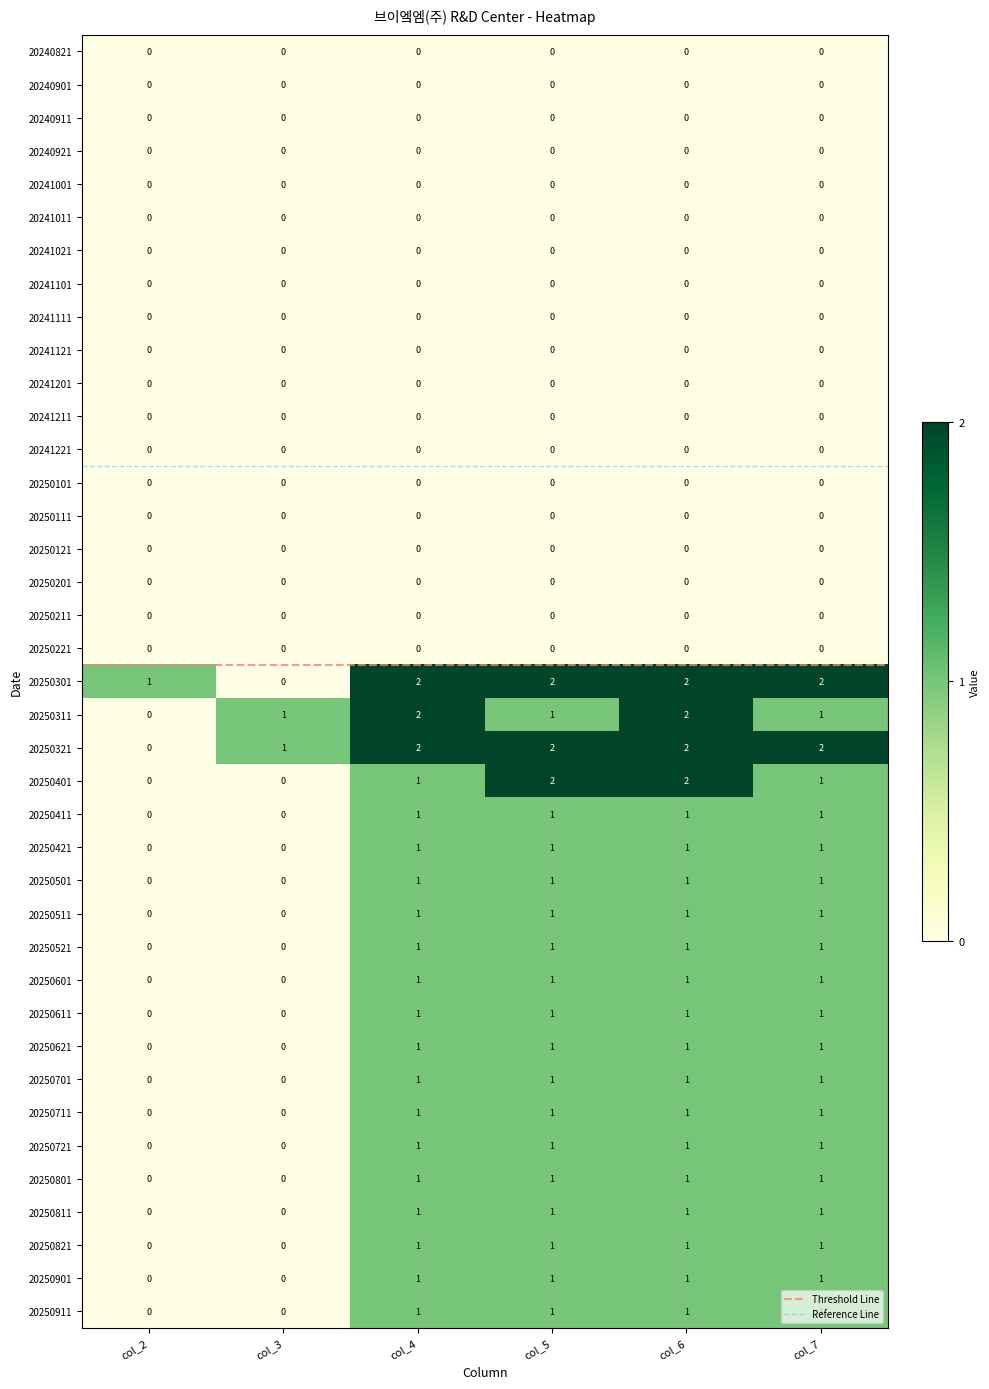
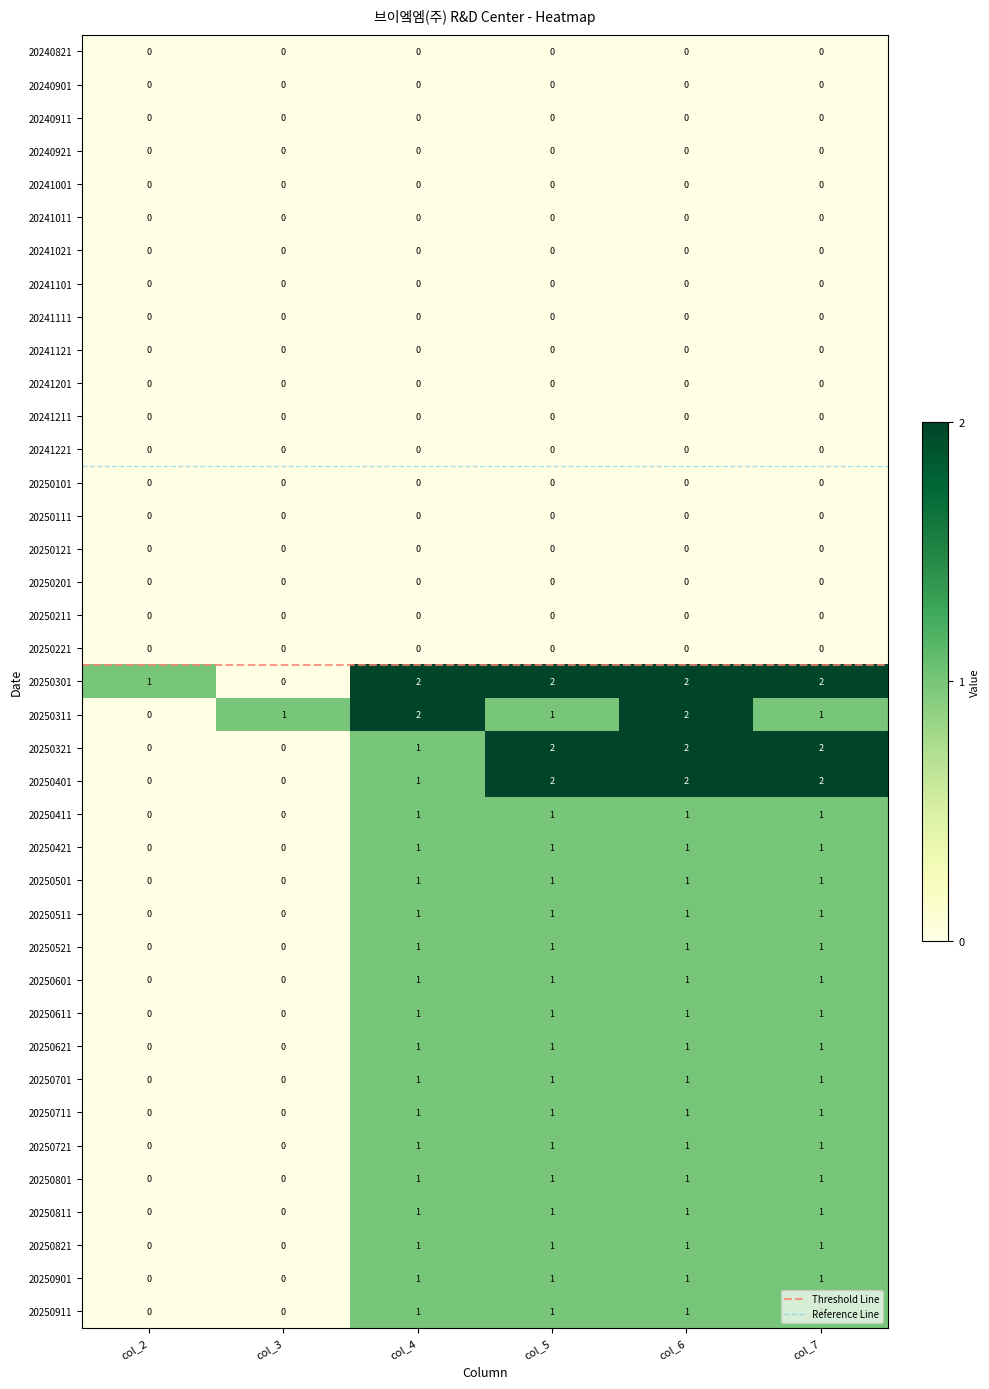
20250321, col_3: 1 -> 0
20250321, col_4: 2 -> 1
20250401, col_7: 1 -> 2
